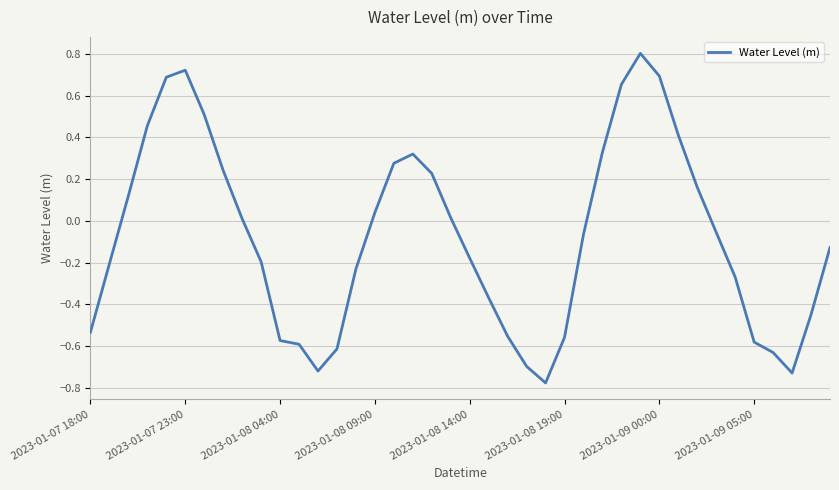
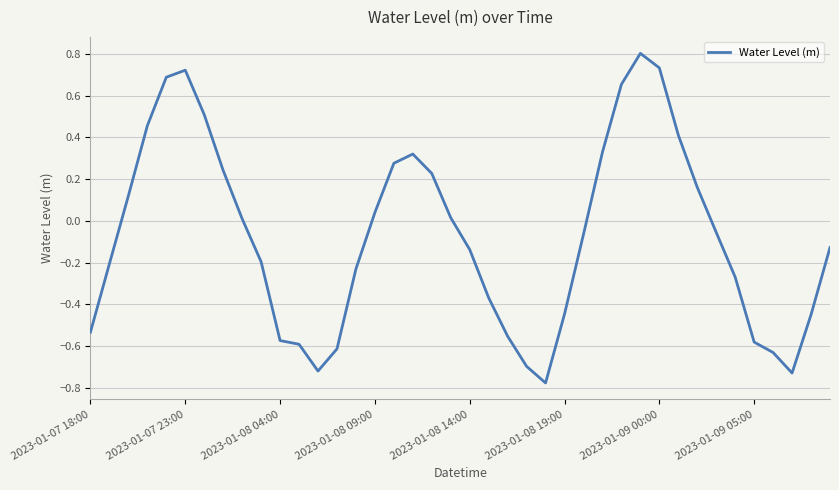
2023-01-08 14:00: -0.18 -> -0.14
2023-01-08 19:00: -0.56 -> -0.45
2023-01-09 00:00: 0.69 -> 0.73
